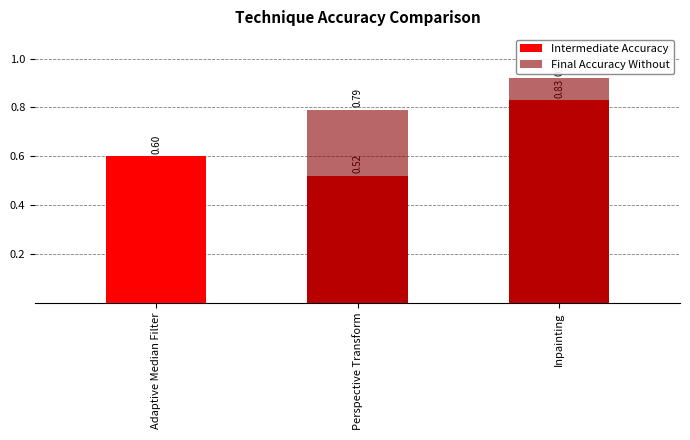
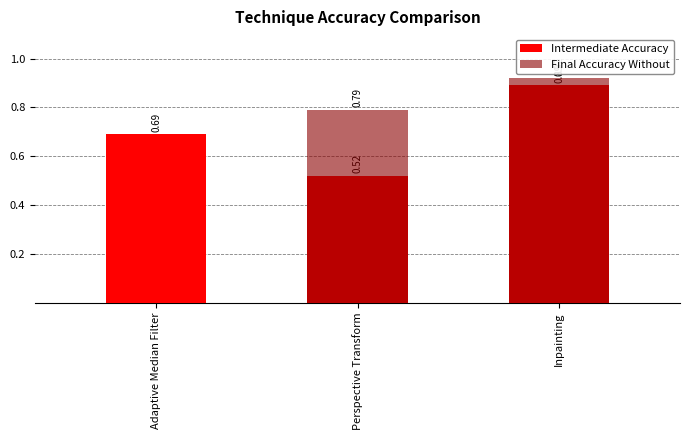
Intermediate Accuracy, Adaptive Median Filter: 0.60 -> 0.69
Intermediate Accuracy, Inpainting: 0.83 -> 0.89
